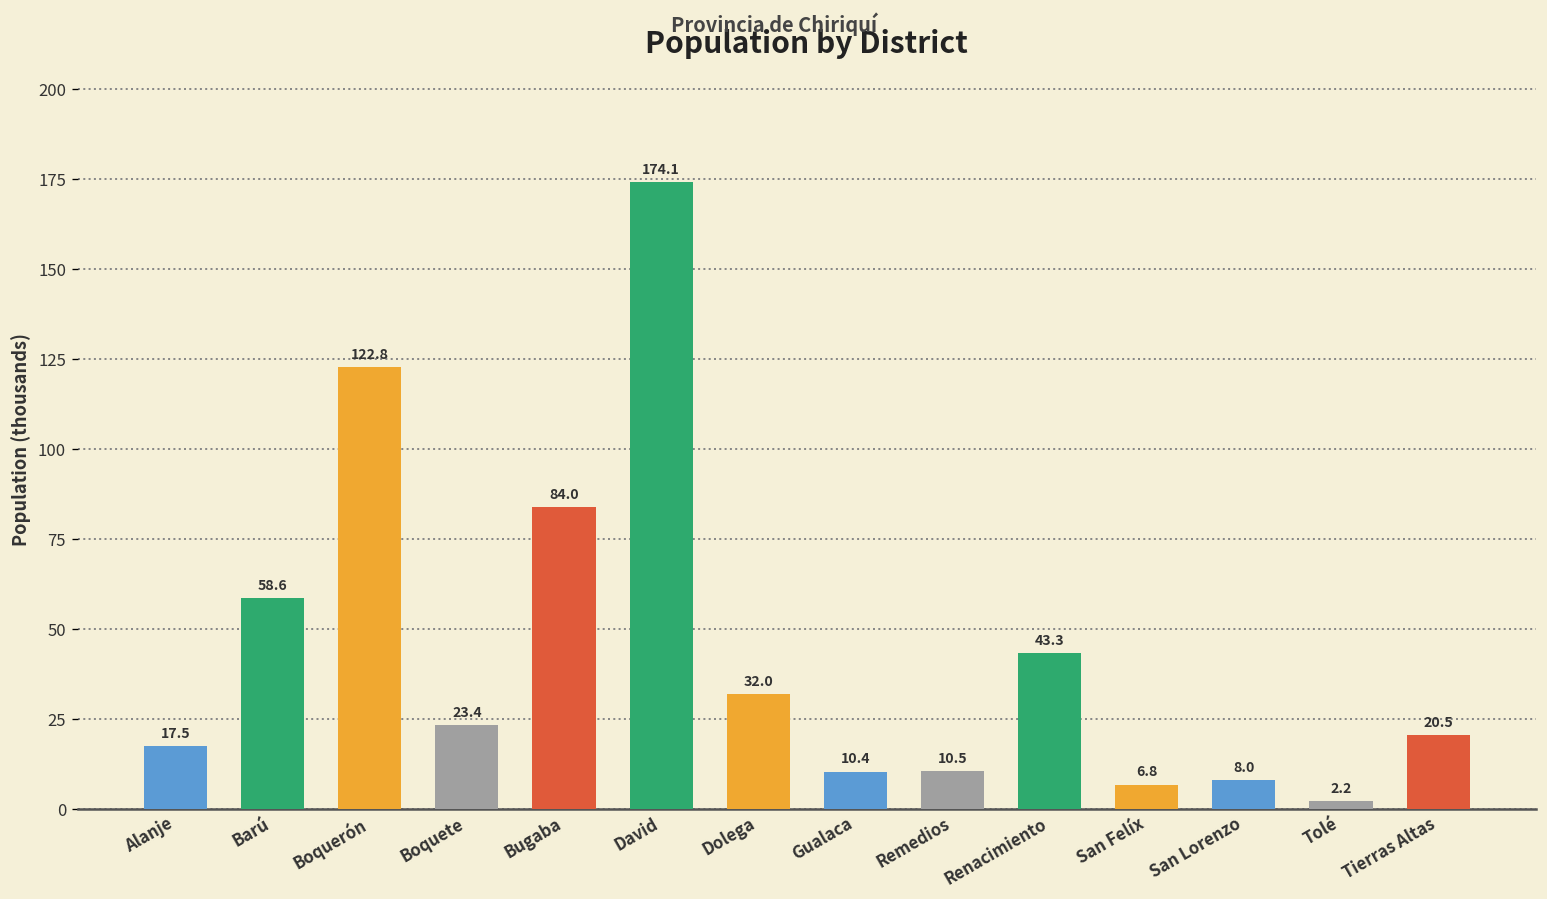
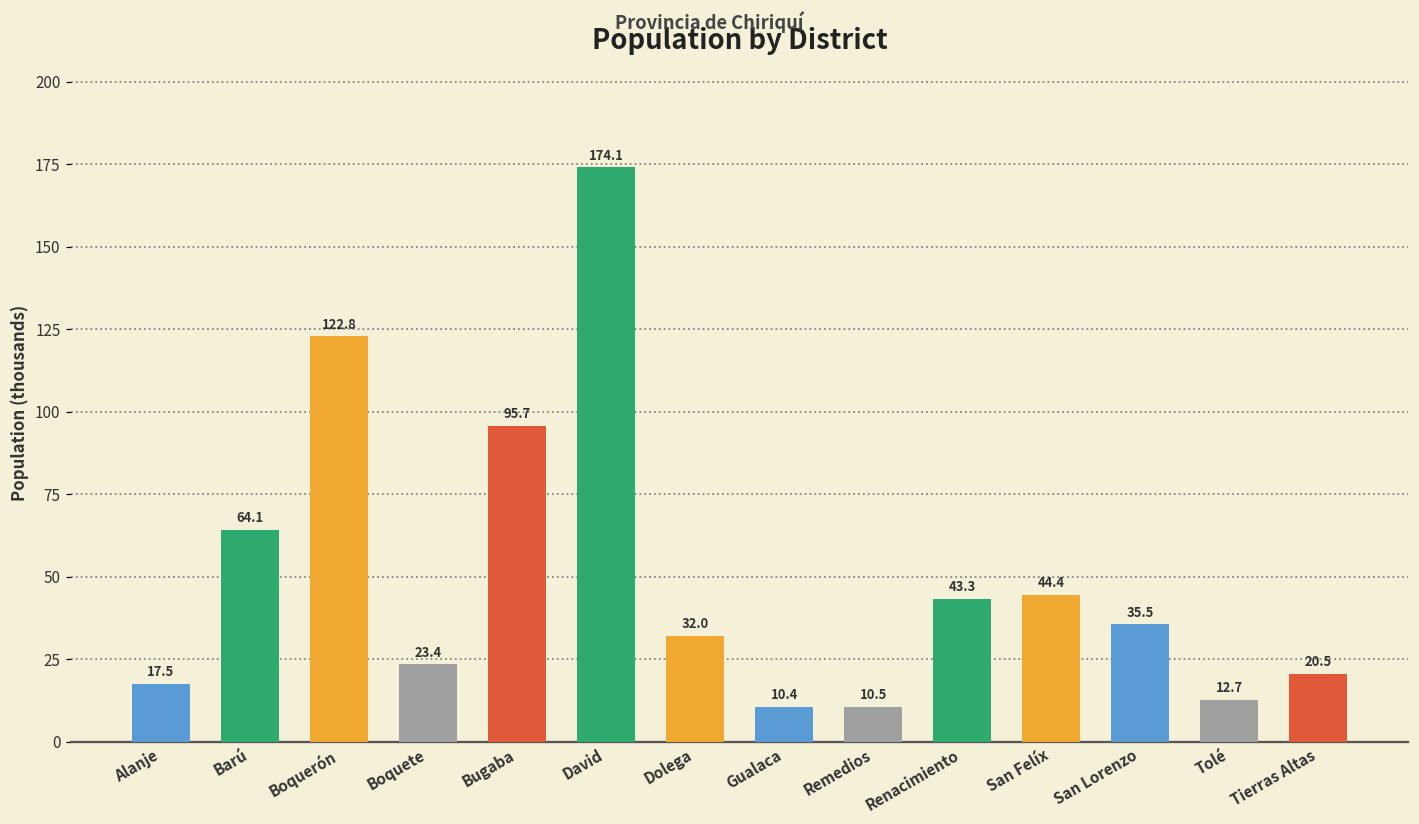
Barú: 58.6 -> 64.1
Bugaba: 84.0 -> 95.7
San Felíx: 6.8 -> 44.4
San Lorenzo: 8.0 -> 35.5
Tolé: 2.2 -> 12.7
